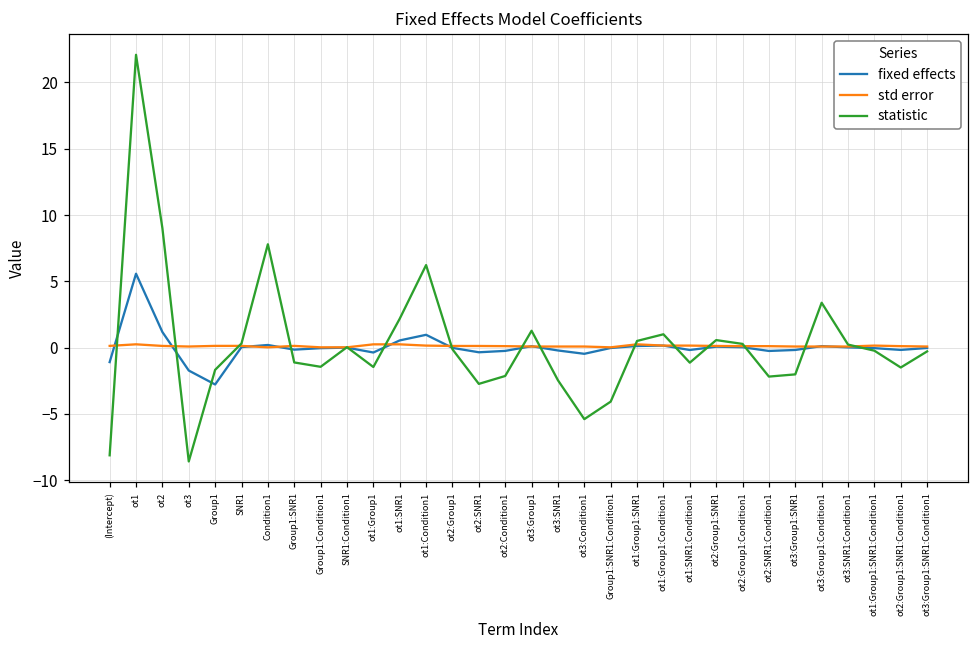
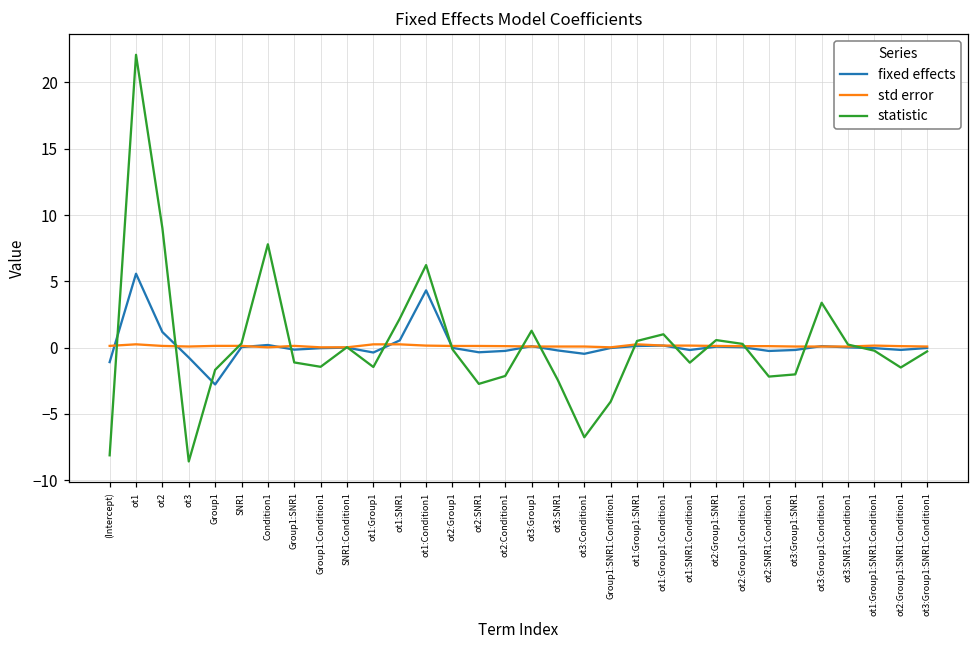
fixed effects, ot3: -1.7 -> -0.7
fixed effects, ot1:Condition1: 1.0 -> 4.3
statistic, ot3:Condition1: -5.4 -> -6.8
